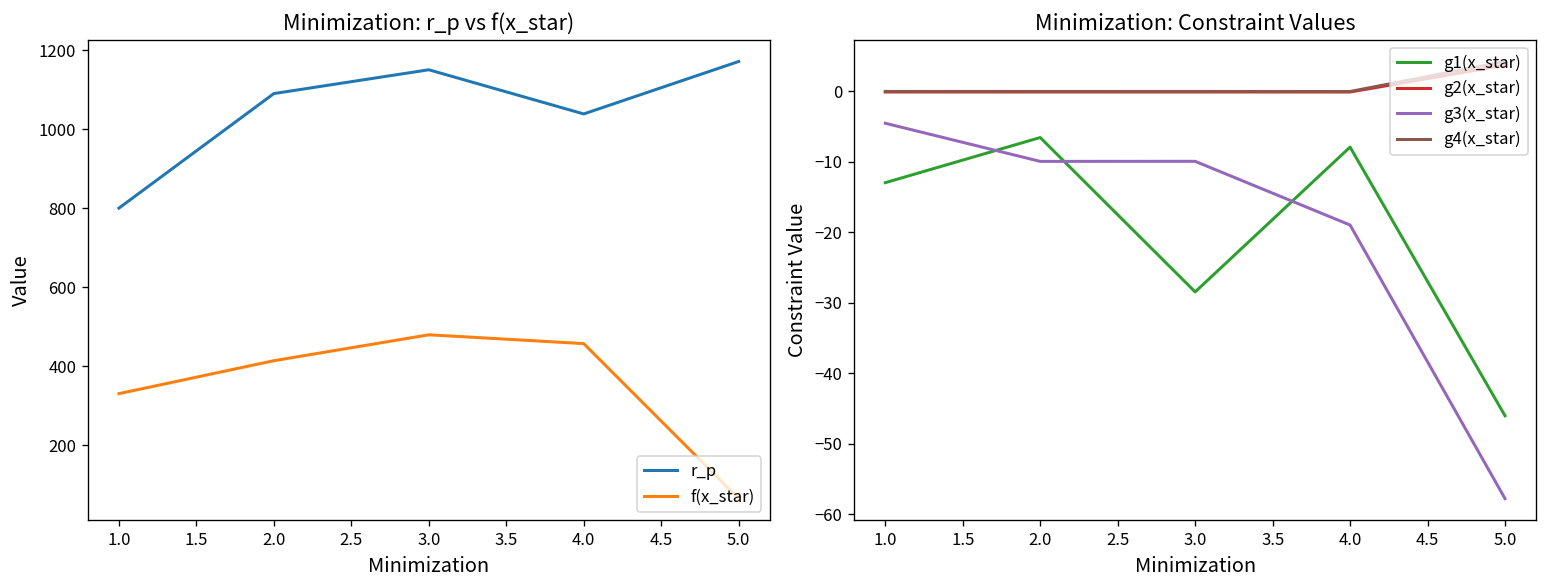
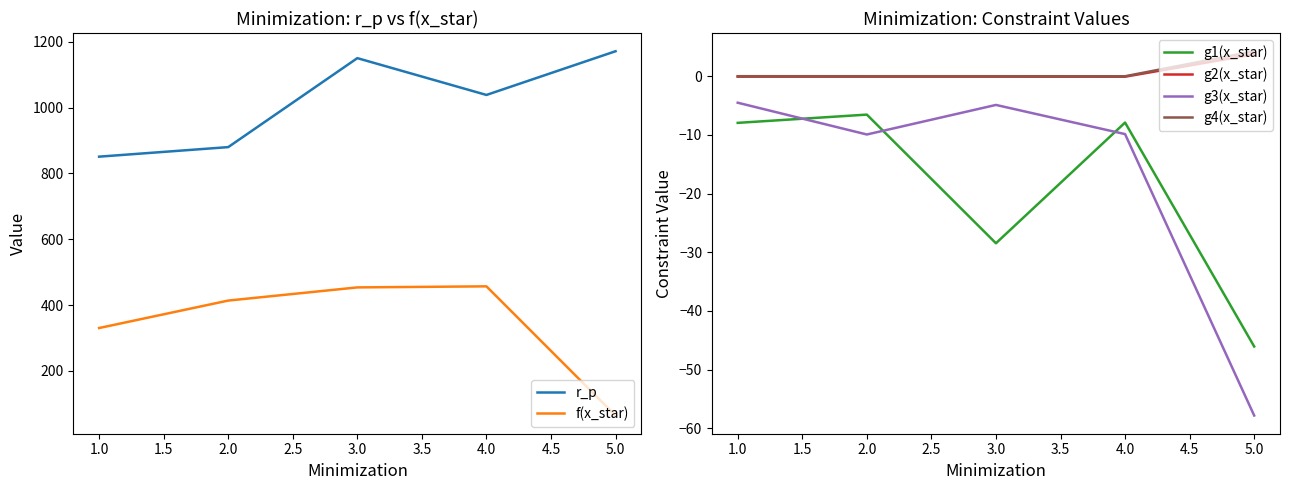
Minimization: r_p vs f(x_star), r_p, 1.0: 800 -> 850
Minimization: r_p vs f(x_star), r_p, 2.0: 1090 -> 880
Minimization: r_p vs f(x_star), f(x_star), 3.0: 480 -> 450
Minimization: Constraint Values, g1(x_star), 1.0: -13 -> -8
Minimization: Constraint Values, g3(x_star), 3.0: -10 -> -5
Minimization: Constraint Values, g3(x_star), 4.0: -19 -> -10
